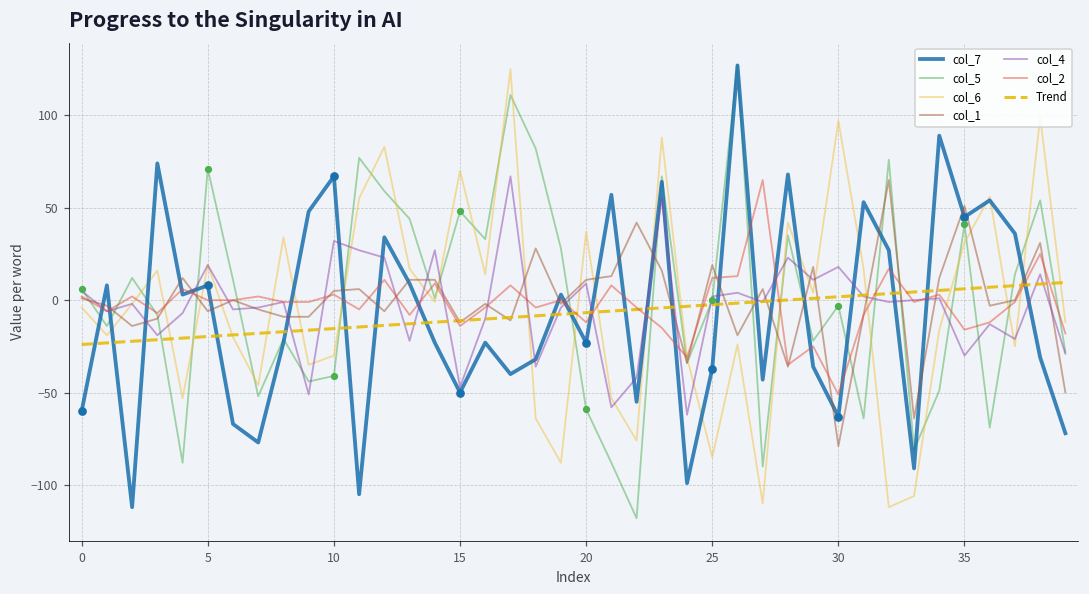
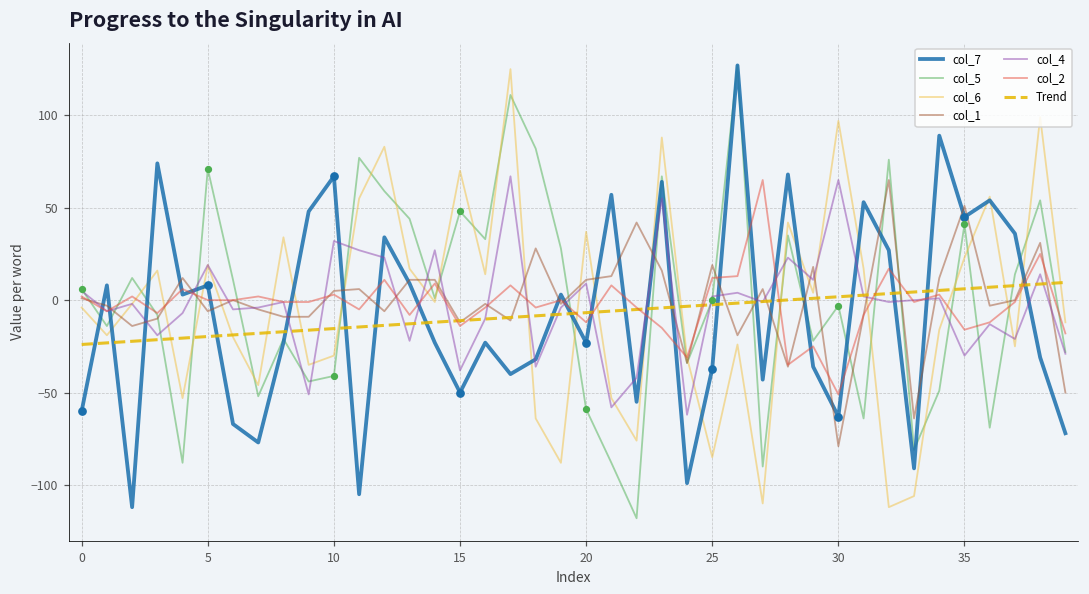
col_4, 15: -47 -> -38
col_4, 30: 18 -> 65
col_6, 35: 31 -> 23
